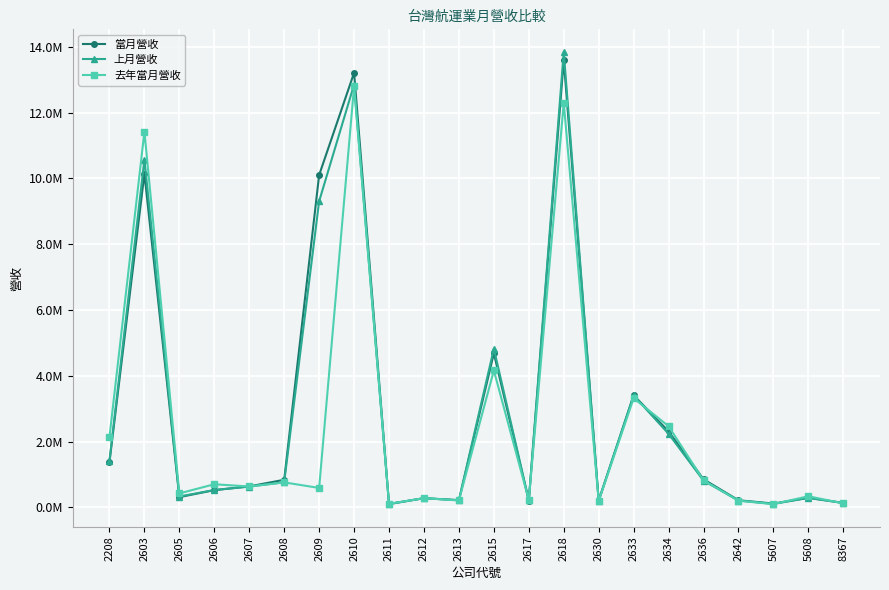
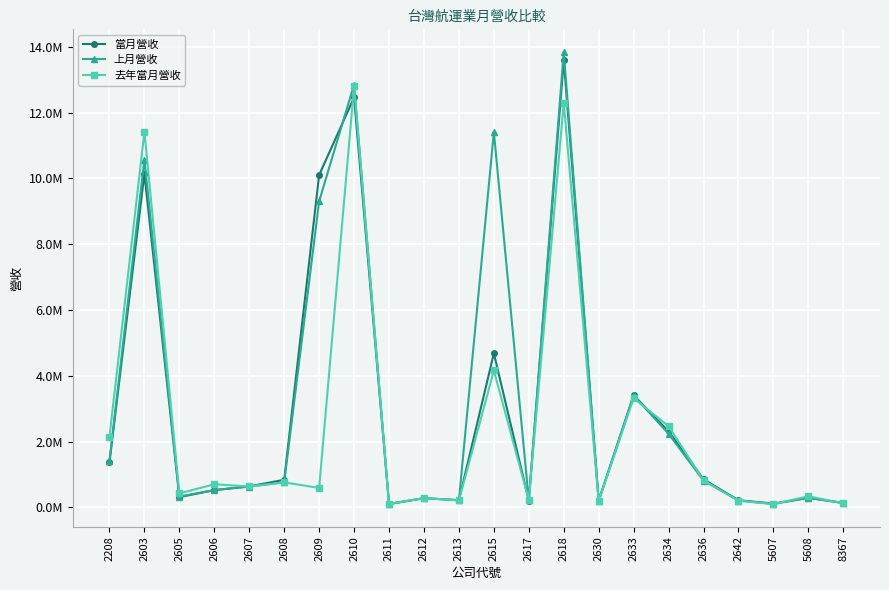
當月營收, 2610: 13200000 -> 12500000
上月營收, 2615: 4800000 -> 11400000
